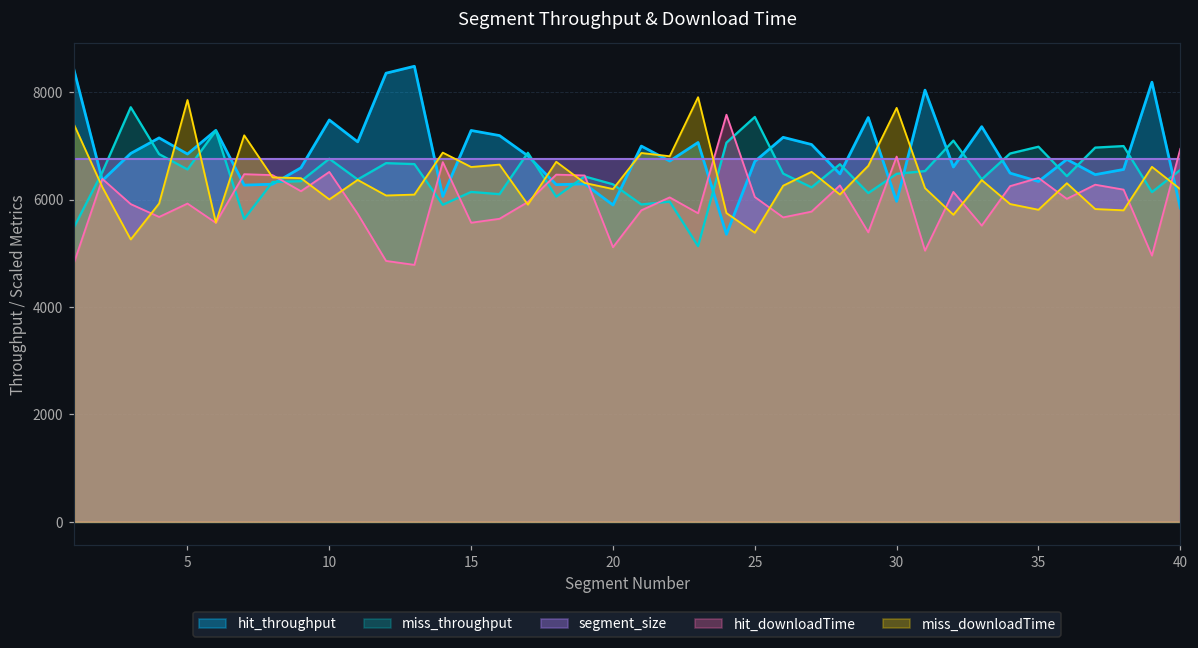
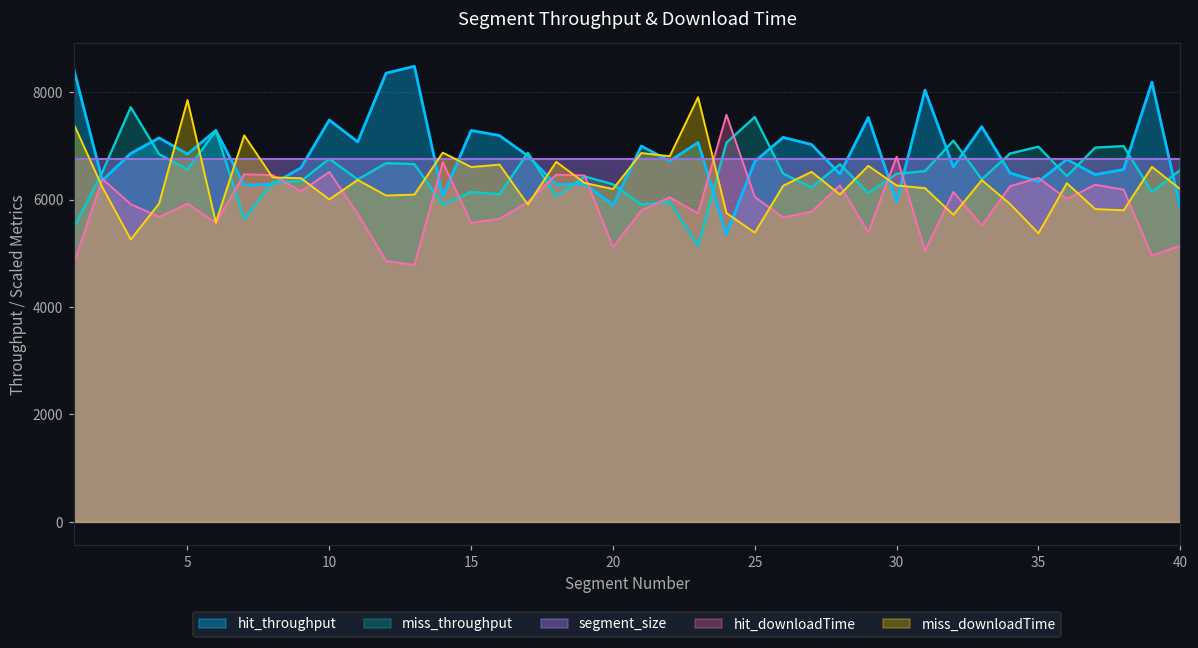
miss_downloadTime, 30: 7700 -> 6300
miss_downloadTime, 35: 5800 -> 5400
hit_downloadTime, 40: 6900 -> 5100
